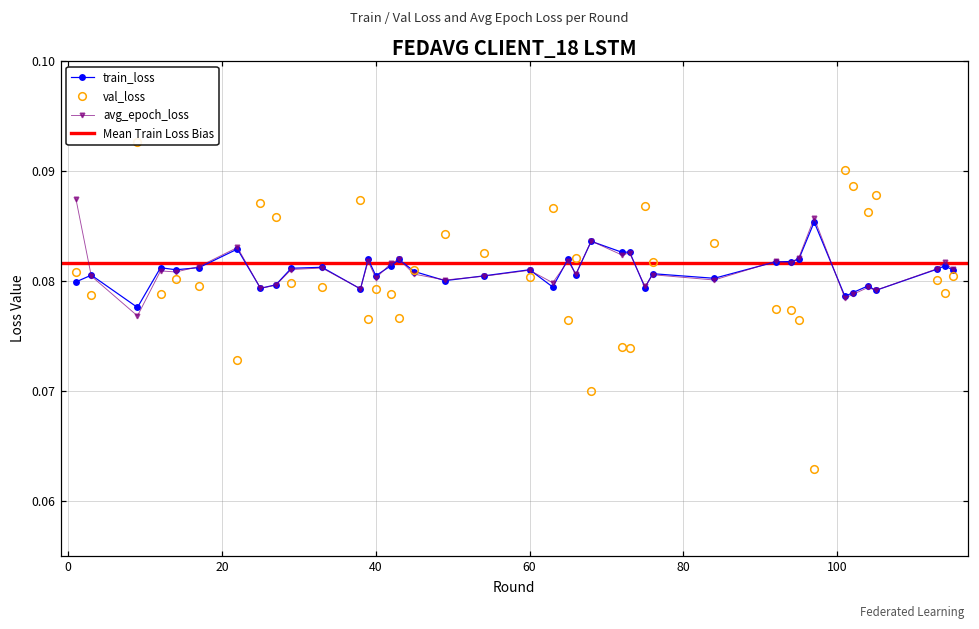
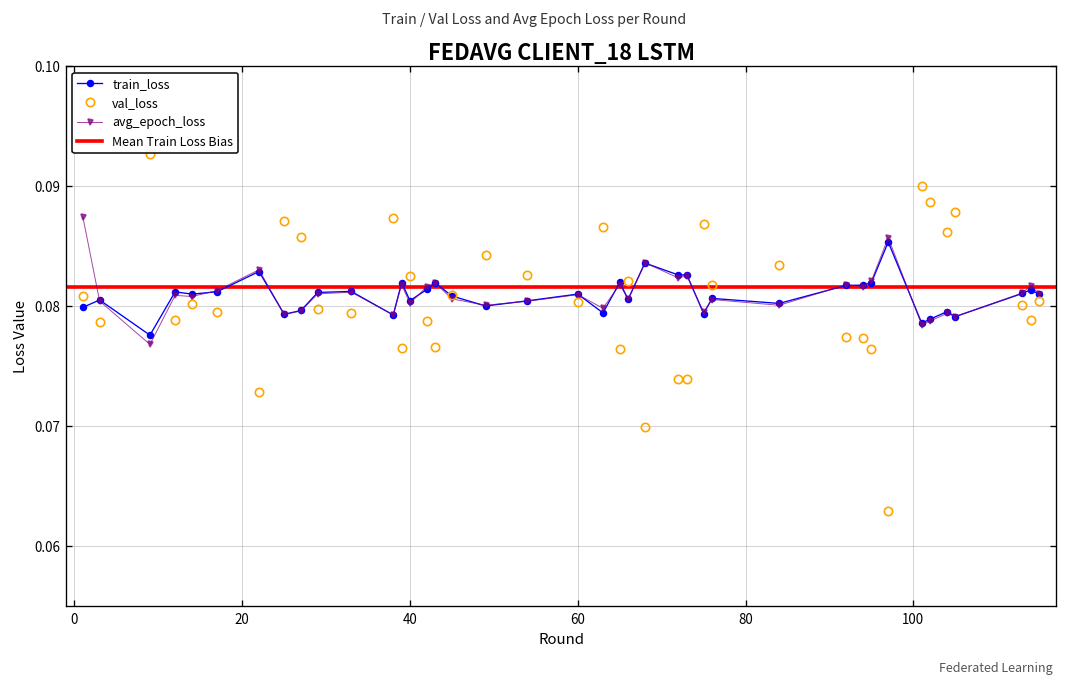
val_loss, 40: 0.079 -> 0.083
